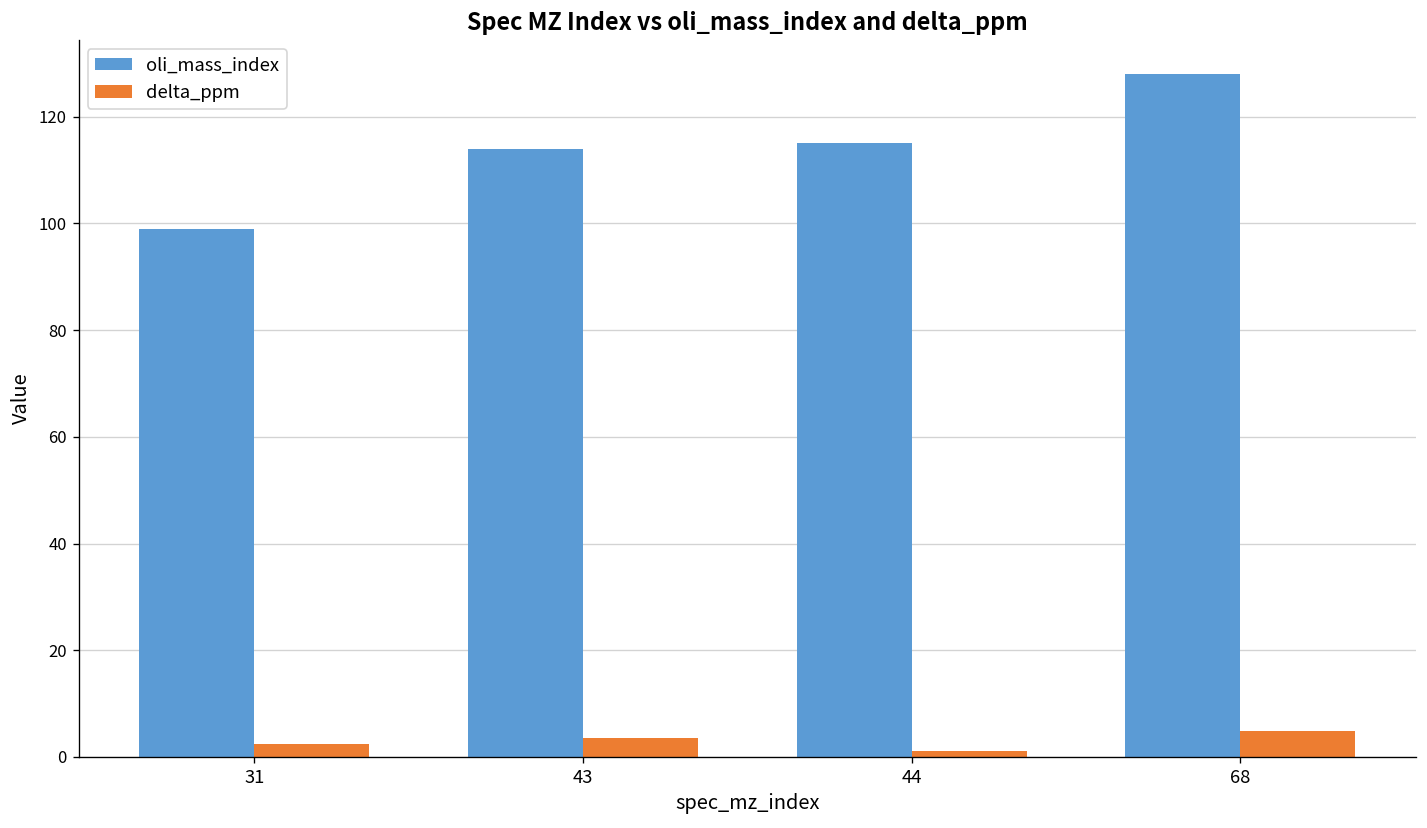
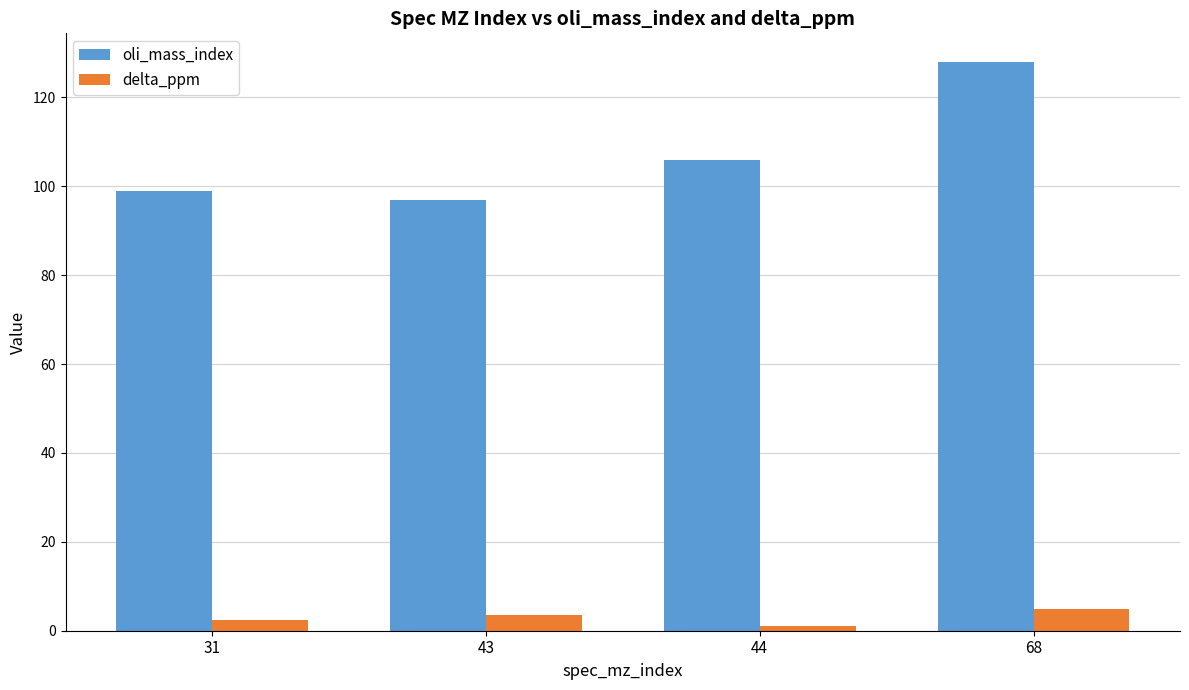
oli_mass_index, 43: 114 -> 97
oli_mass_index, 44: 115 -> 106
